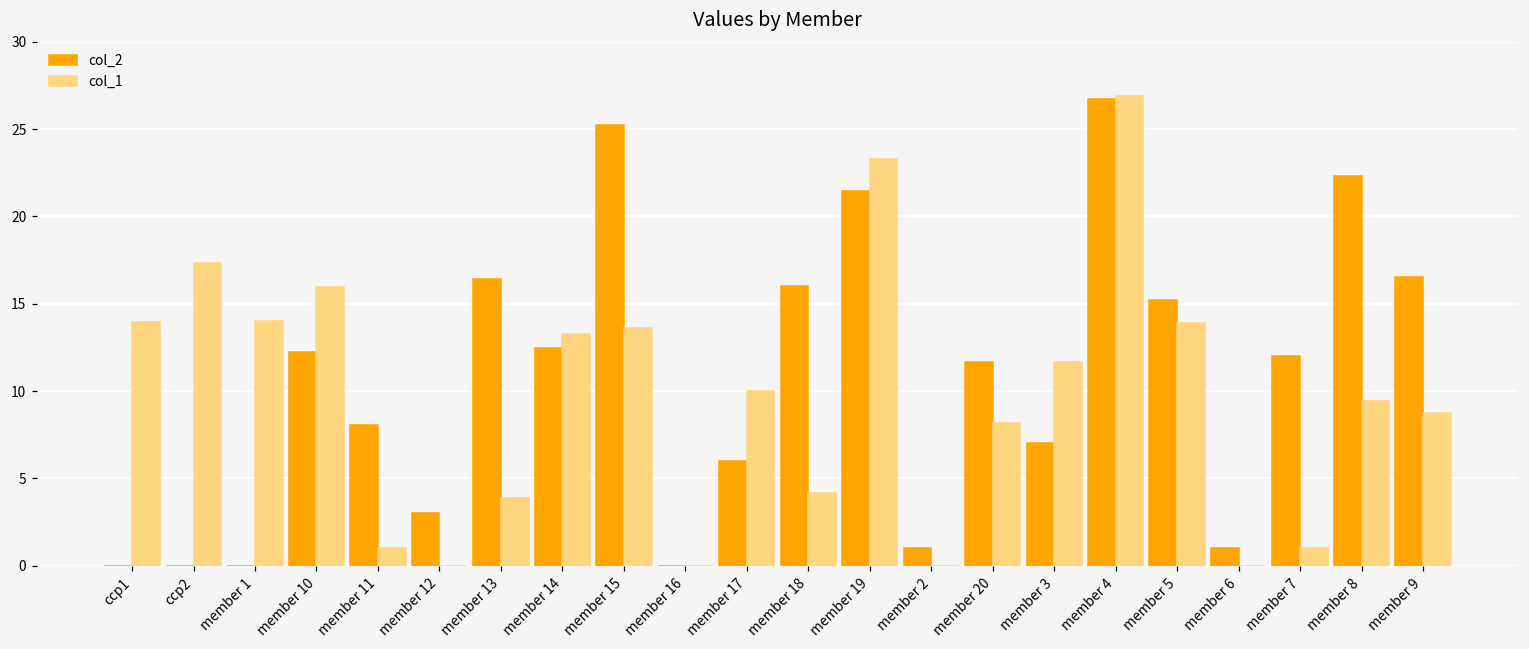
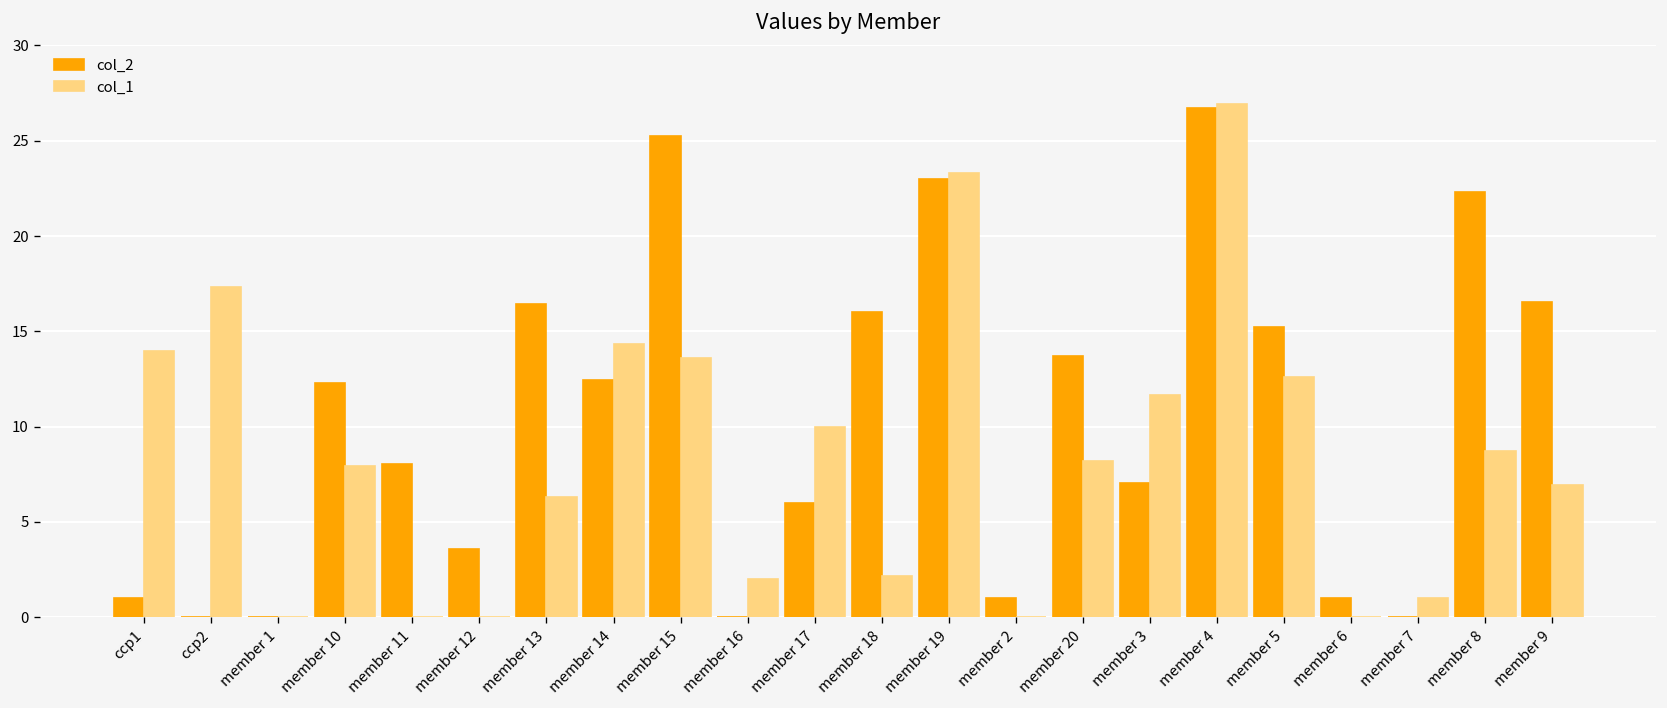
col_2, ccp1: 0 -> 1
col_1, member 1: 14 -> 0
col_1, member 10: 16.0 -> 7.9
col_1, member 11: 1 -> 0
col_2, member 12: 3.0 -> 3.6
col_1, member 13: 3.9 -> 6.3
col_1, member 14: 13.3 -> 14.3
col_1, member 16: 0 -> 2
col_1, member 18: 4.2 -> 2.2
col_2, member 19: 21.5 -> 23.0
col_2, member 20: 11.7 -> 13.7
col_1, member 5: 13.9 -> 12.6
col_2, member 7: 12 -> 0
col_1, member 8: 9.5 -> 8.7
col_1, member 9: 8.7 -> 6.9
